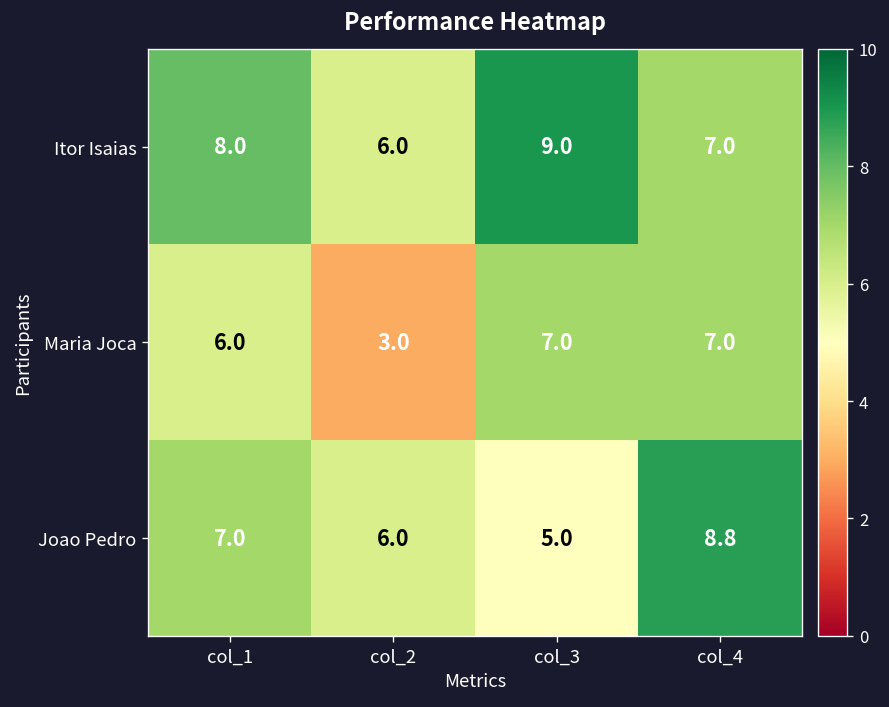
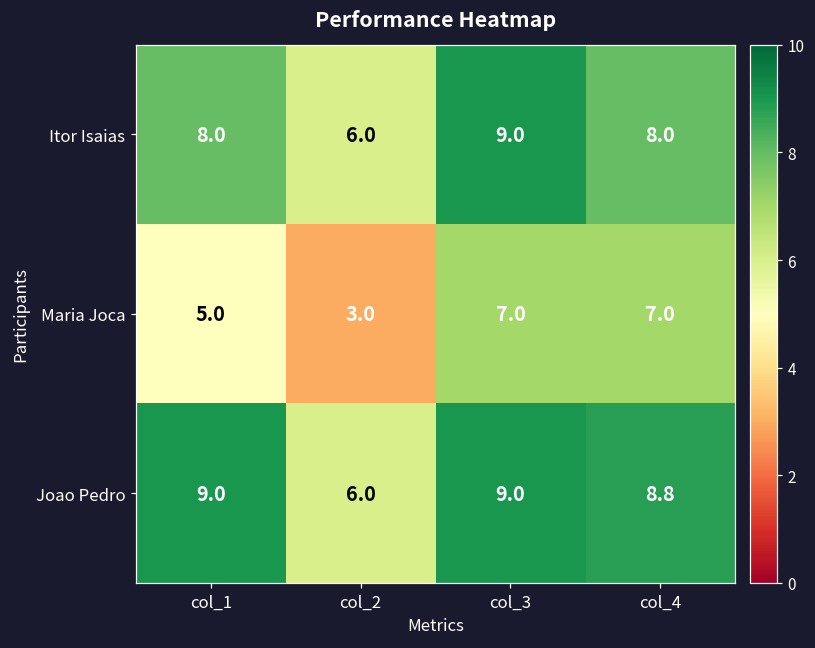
Itor Isaias, col_4: 7.0 -> 8.0
Maria Joca, col_1: 6.0 -> 5.0
Joao Pedro, col_1: 7.0 -> 9.0
Joao Pedro, col_3: 5.0 -> 9.0
